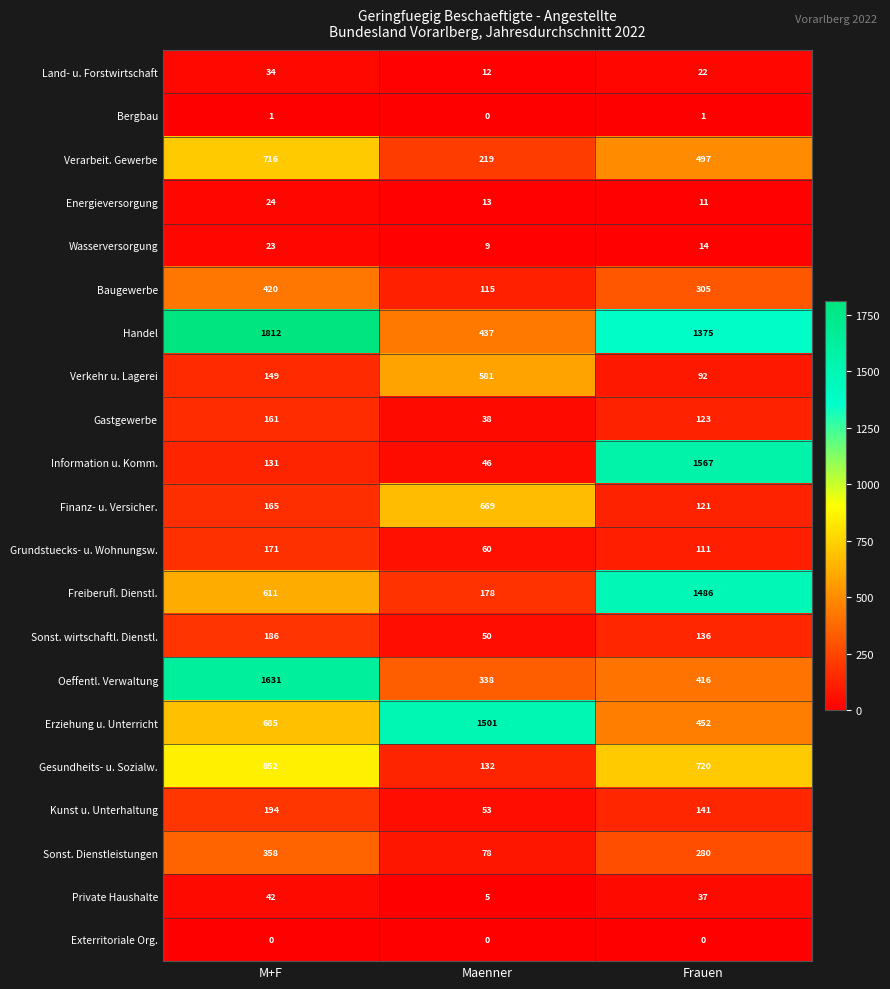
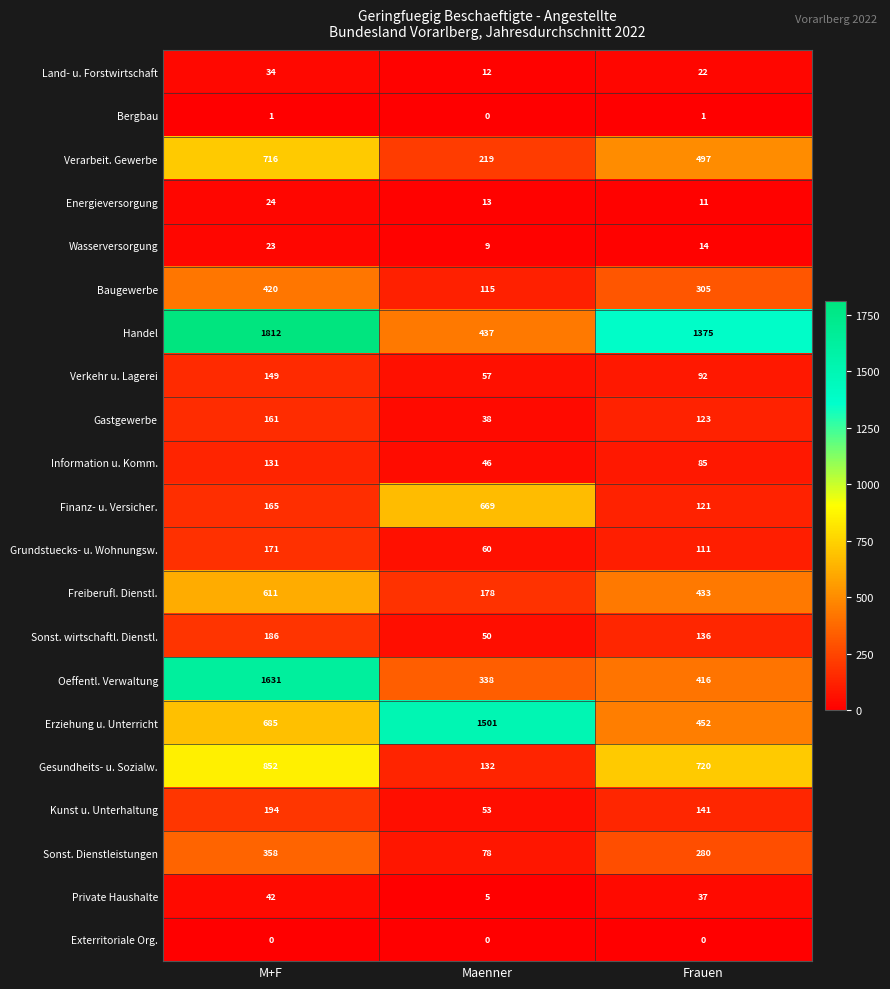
Verkehr u. Lagerei, Maenner: 581 -> 57
Information u. Komm., Frauen: 1567 -> 85
Freiberufl. Dienstl., Frauen: 1486 -> 433
